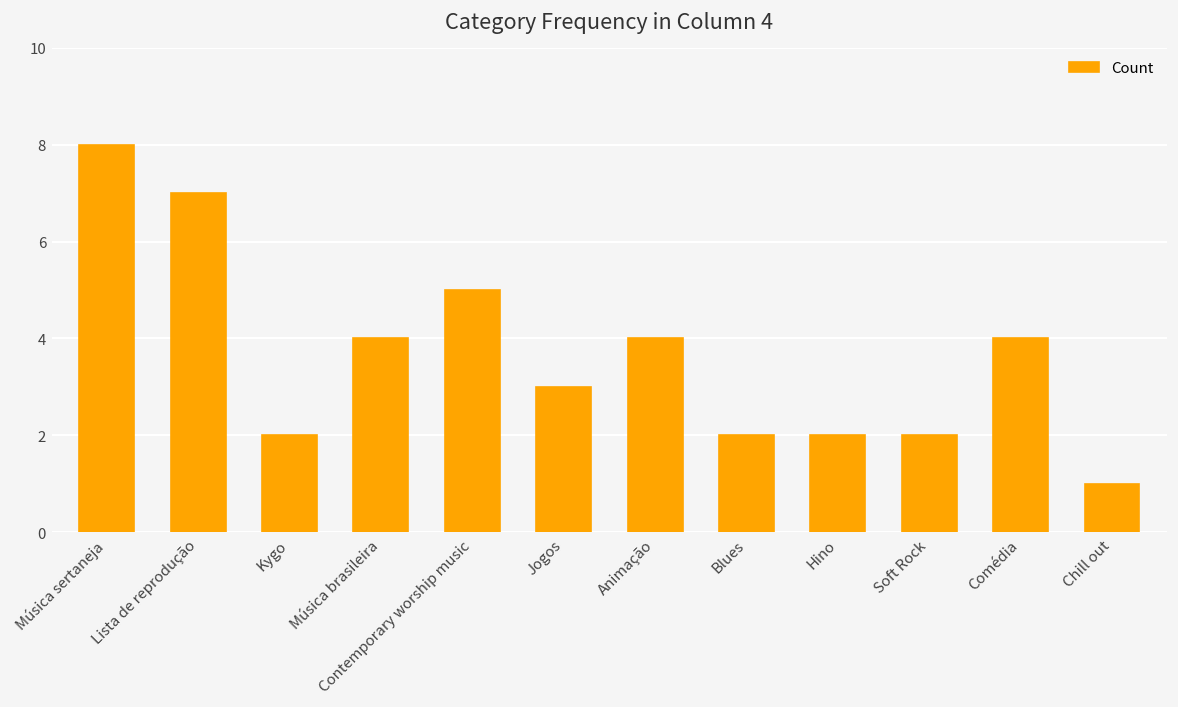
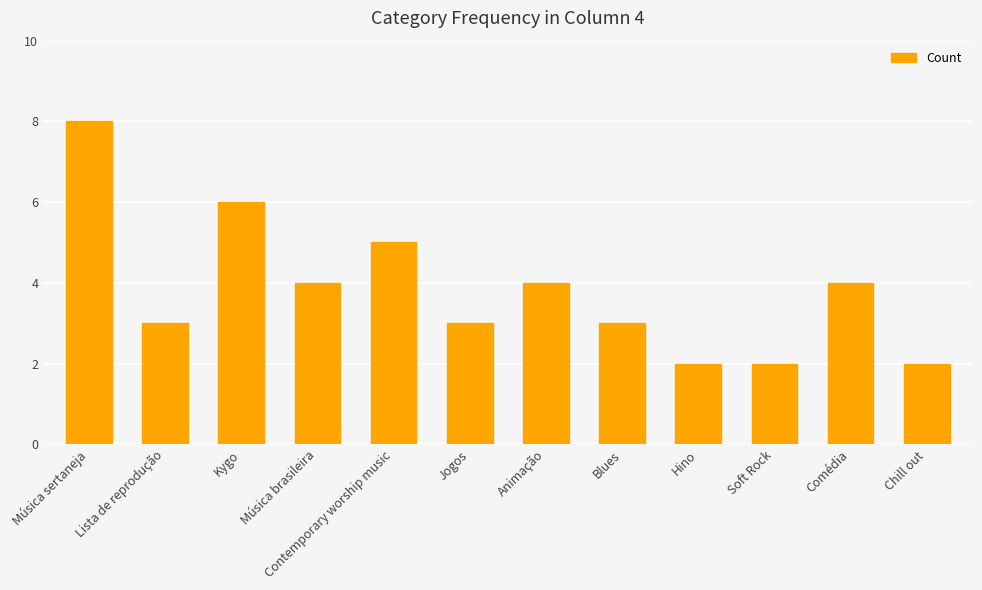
Lista de reprodução: 7 -> 3
Kygo: 2 -> 6
Blues: 2 -> 3
Chill out: 1 -> 2
